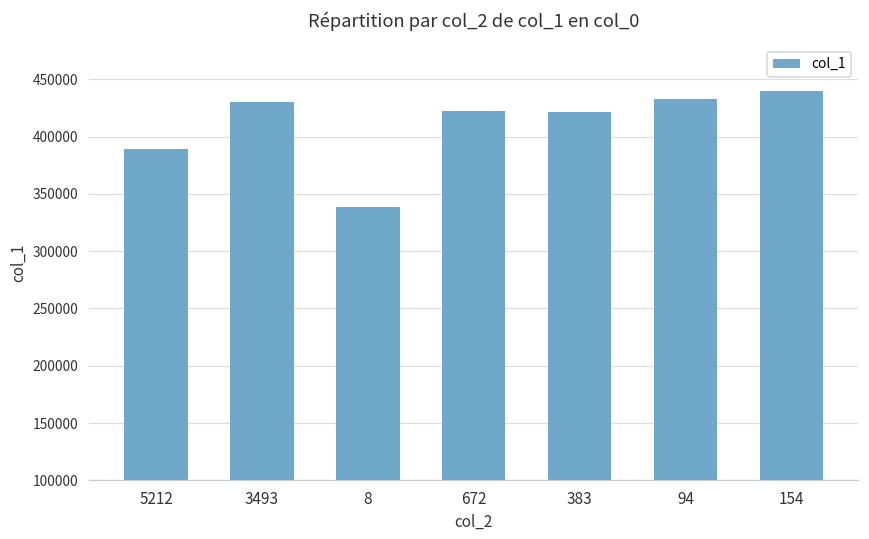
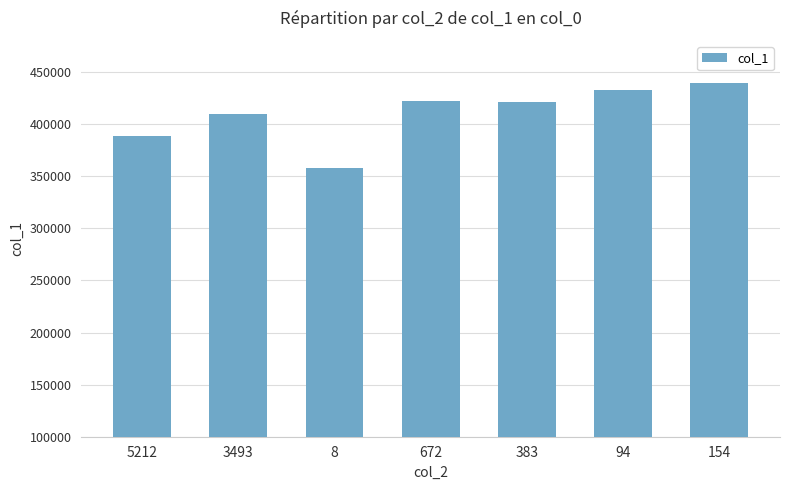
3493: 430000 -> 410000
8: 339000 -> 358000
